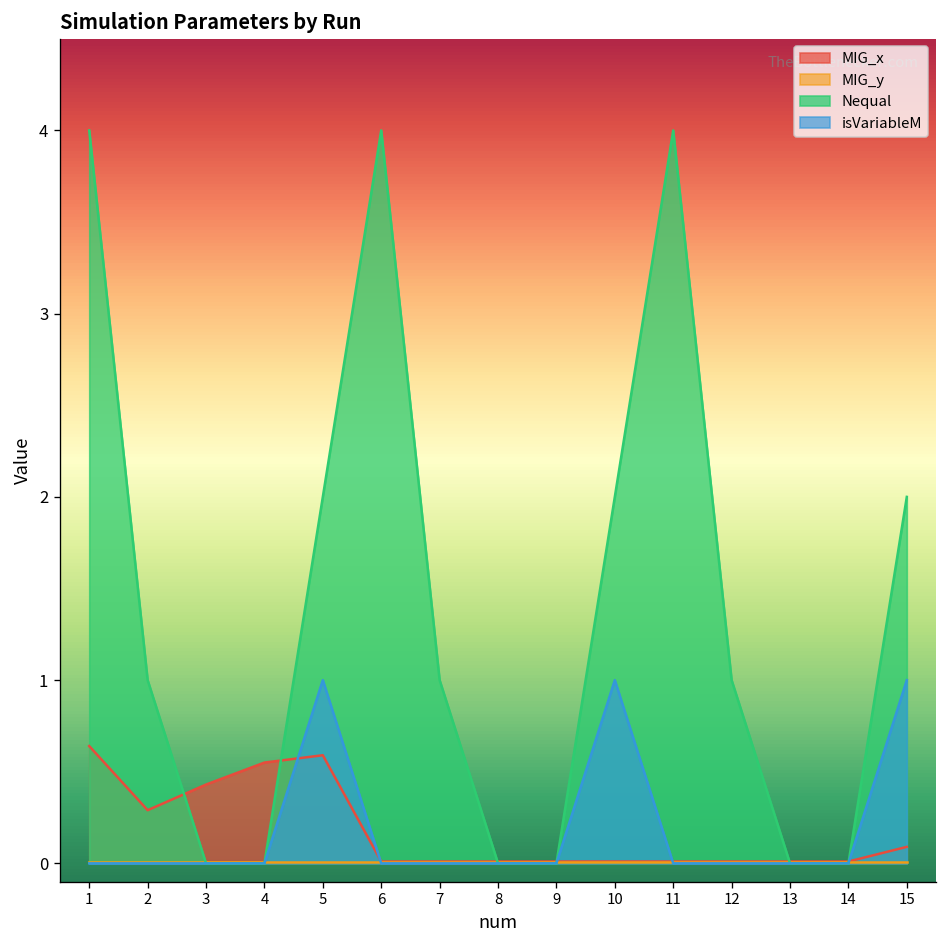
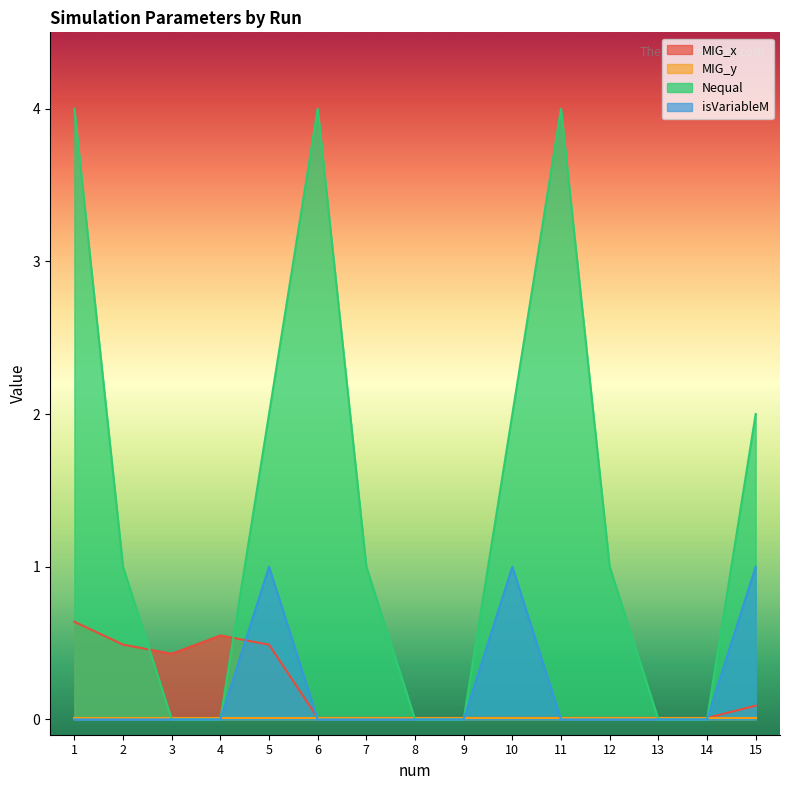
MIG_x, 2: 0.29 -> 0.49
MIG_x, 5: 0.59 -> 0.49
